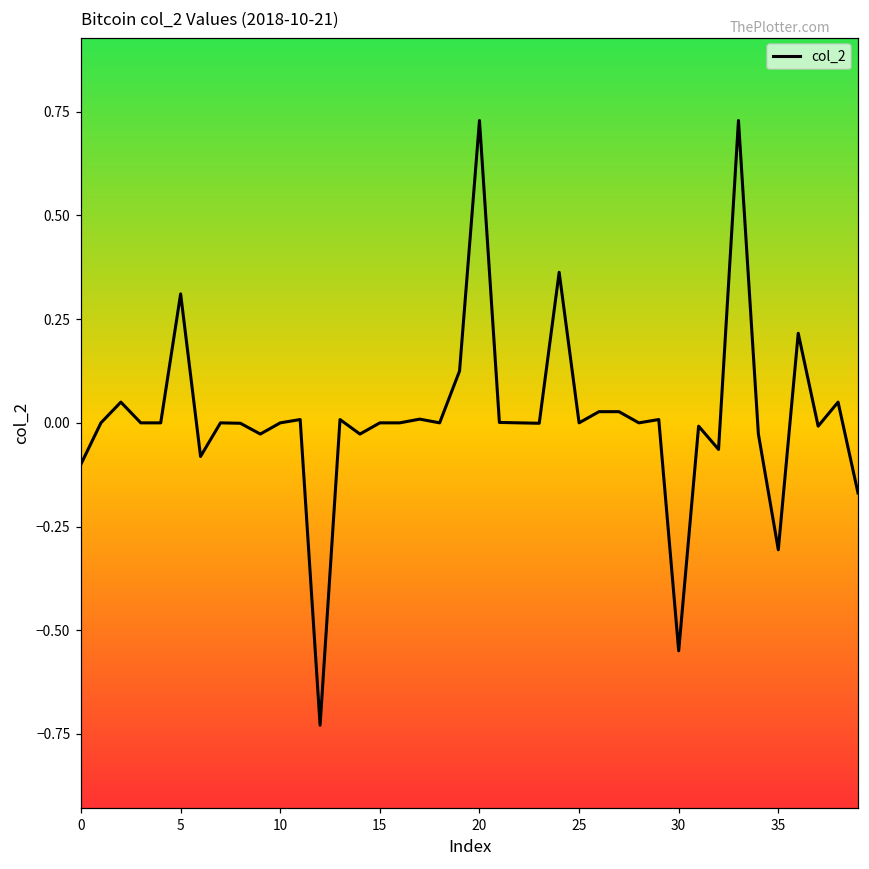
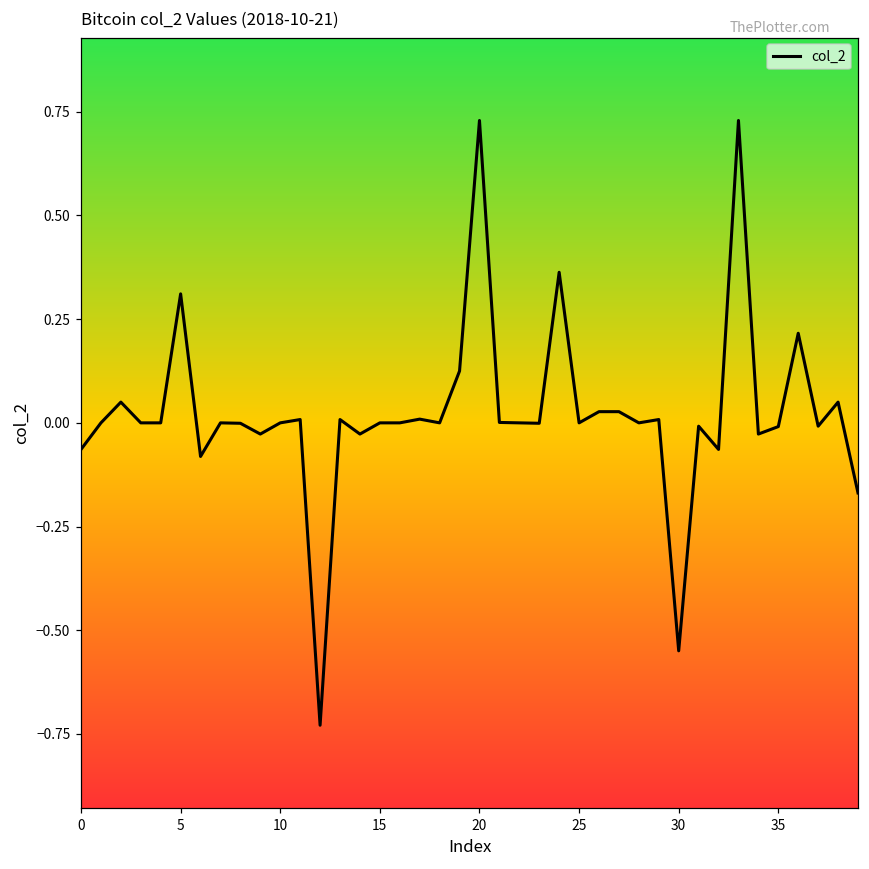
0: -0.10 -> -0.06
35: -0.31 -> -0.01
